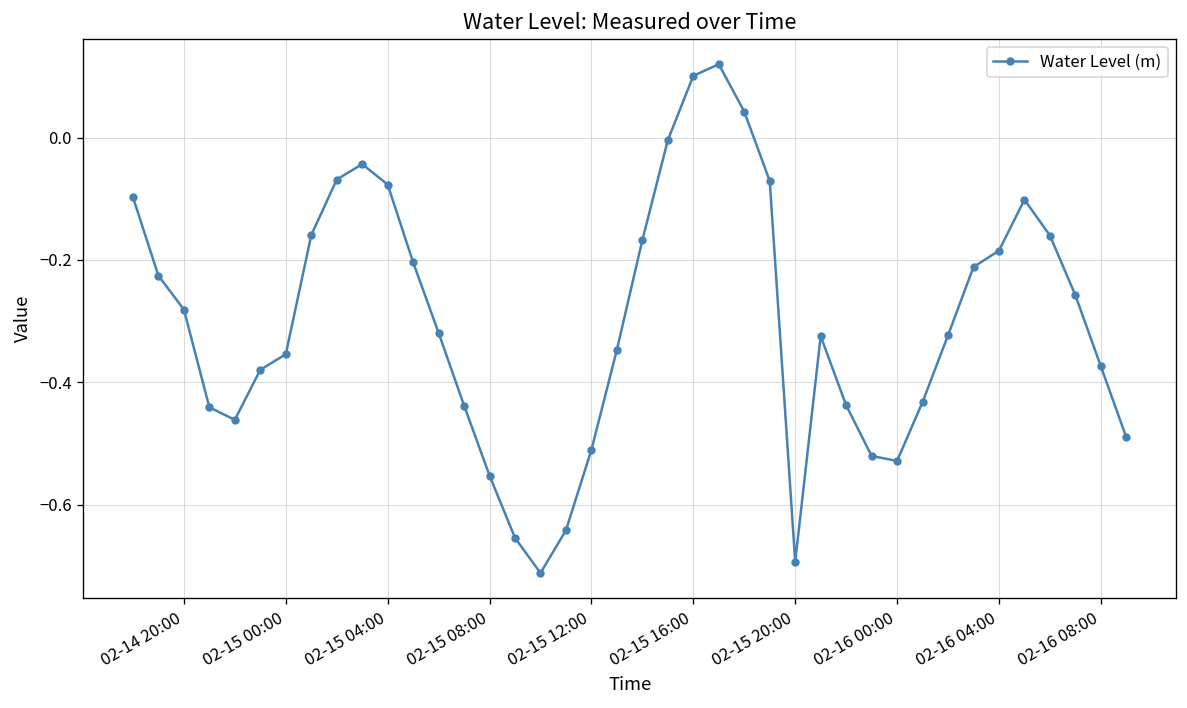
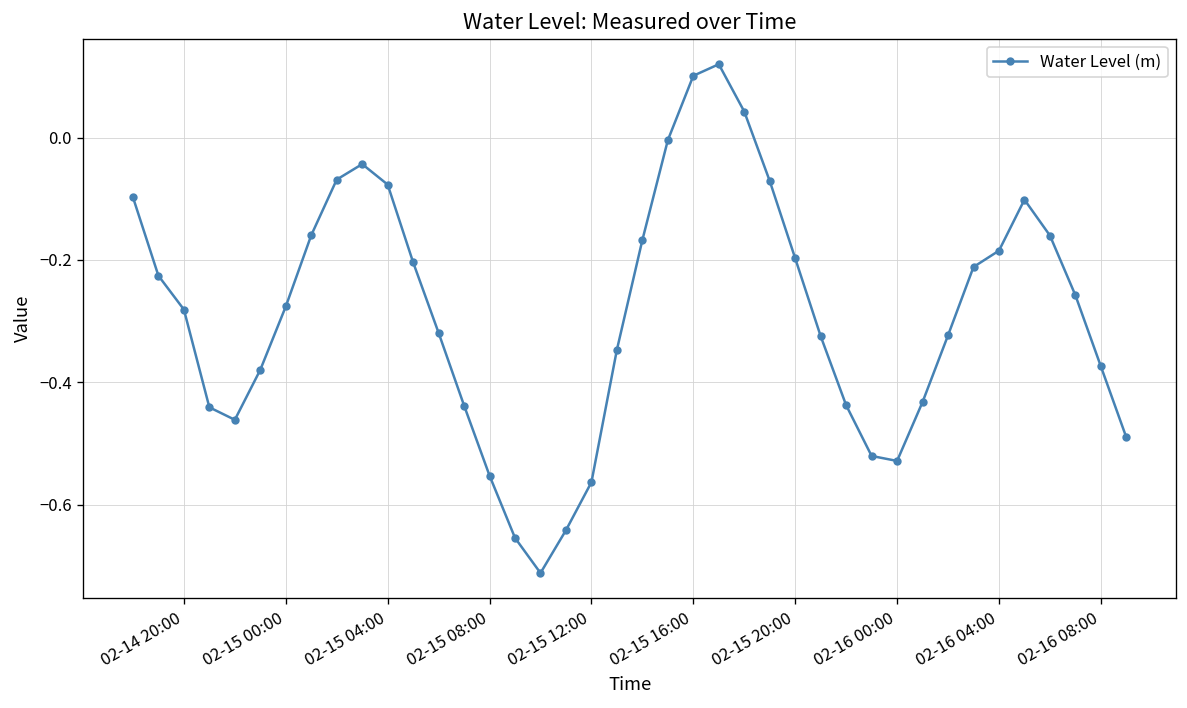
02-15 00:00: -0.35 -> -0.28
02-15 12:00: -0.51 -> -0.56
02-15 20:00: -0.69 -> -0.20
